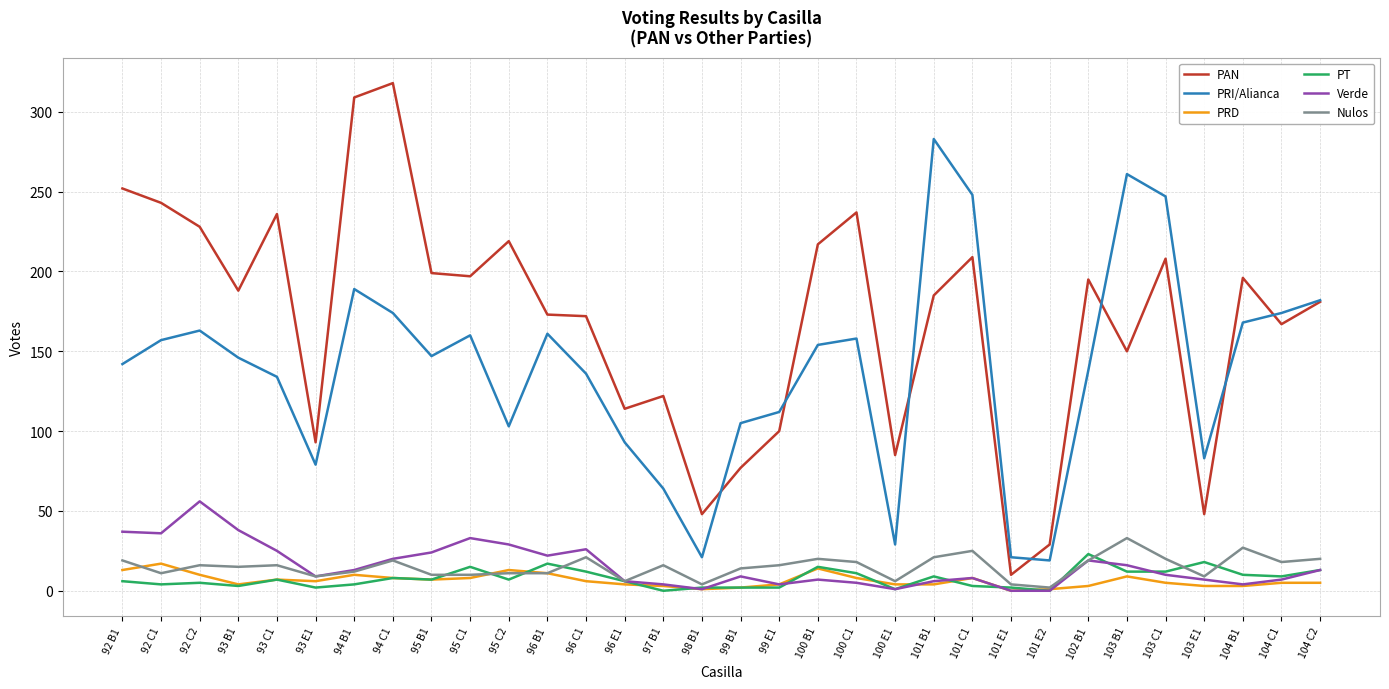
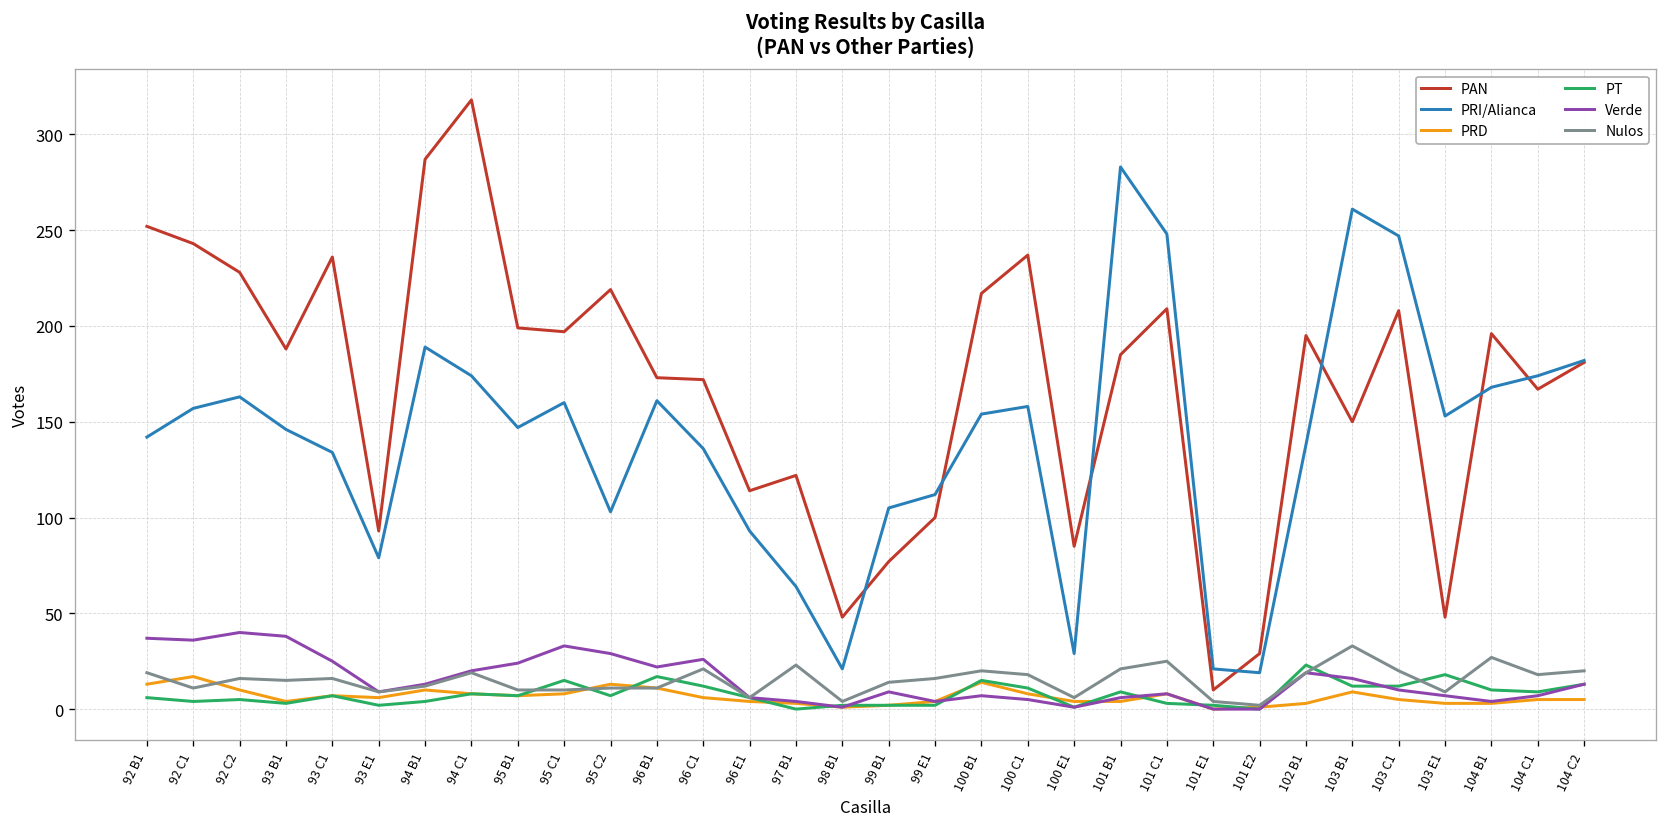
Verde, 92 C2: 56 -> 40
PAN, 94 B1: 309 -> 287
Nulos, 97 B1: 16 -> 23
PRI/Alianca, 103 E1: 83 -> 153
